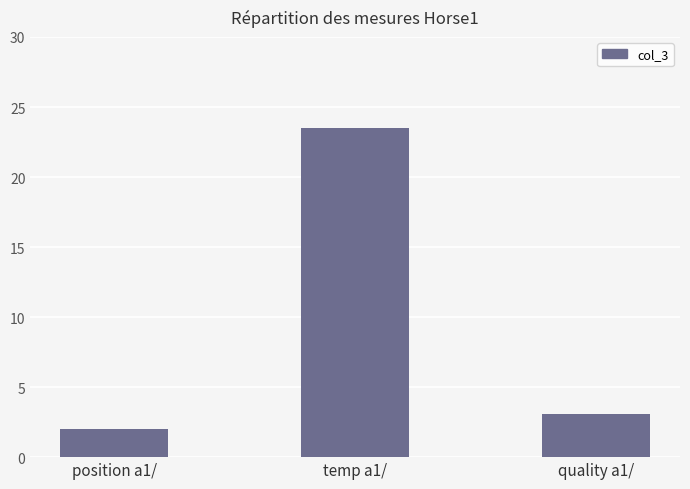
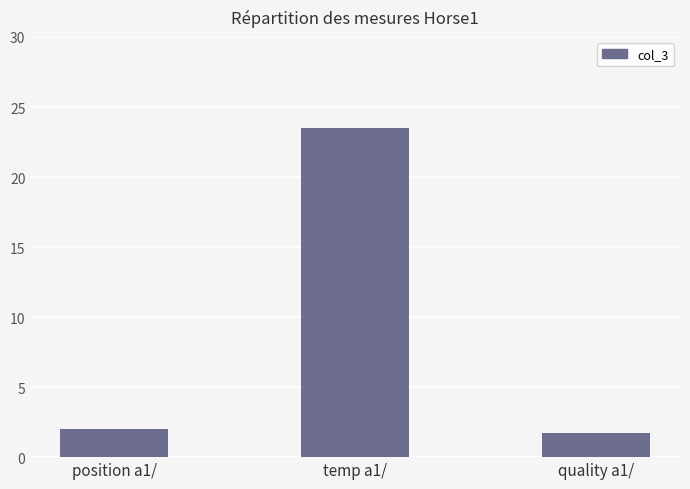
quality a1/: 3.1 -> 1.8
